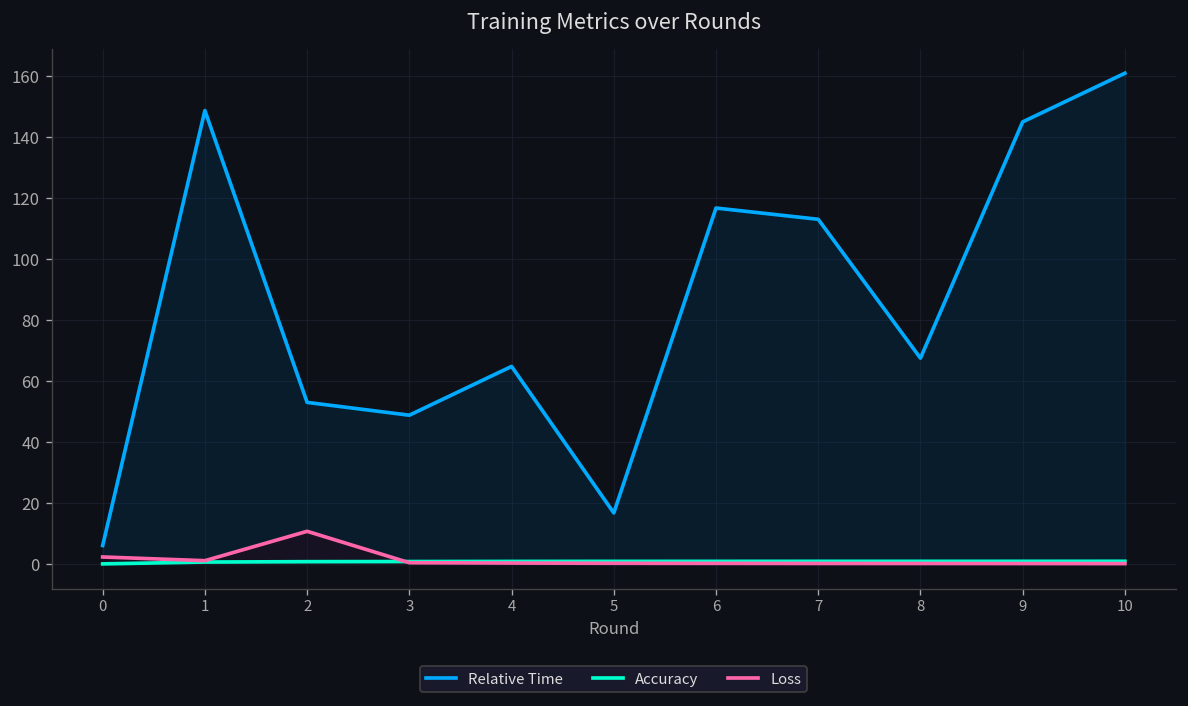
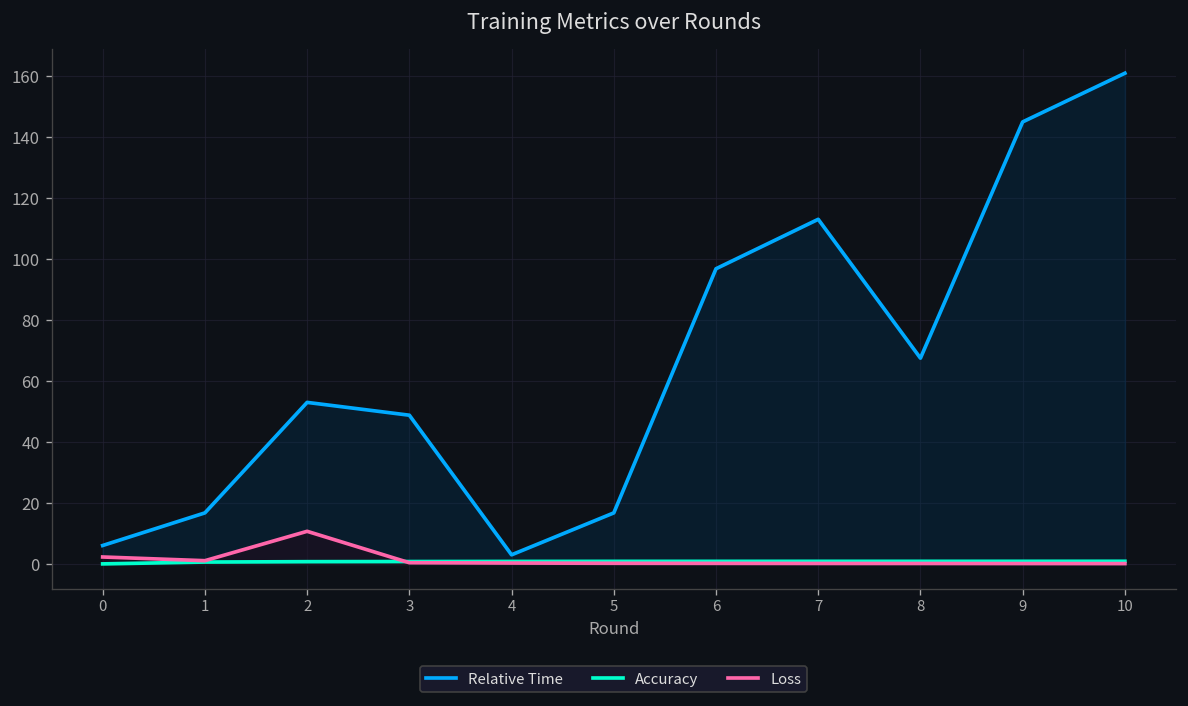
Relative Time, 1: 149 -> 17
Relative Time, 4: 65 -> 3
Relative Time, 6: 117 -> 97
